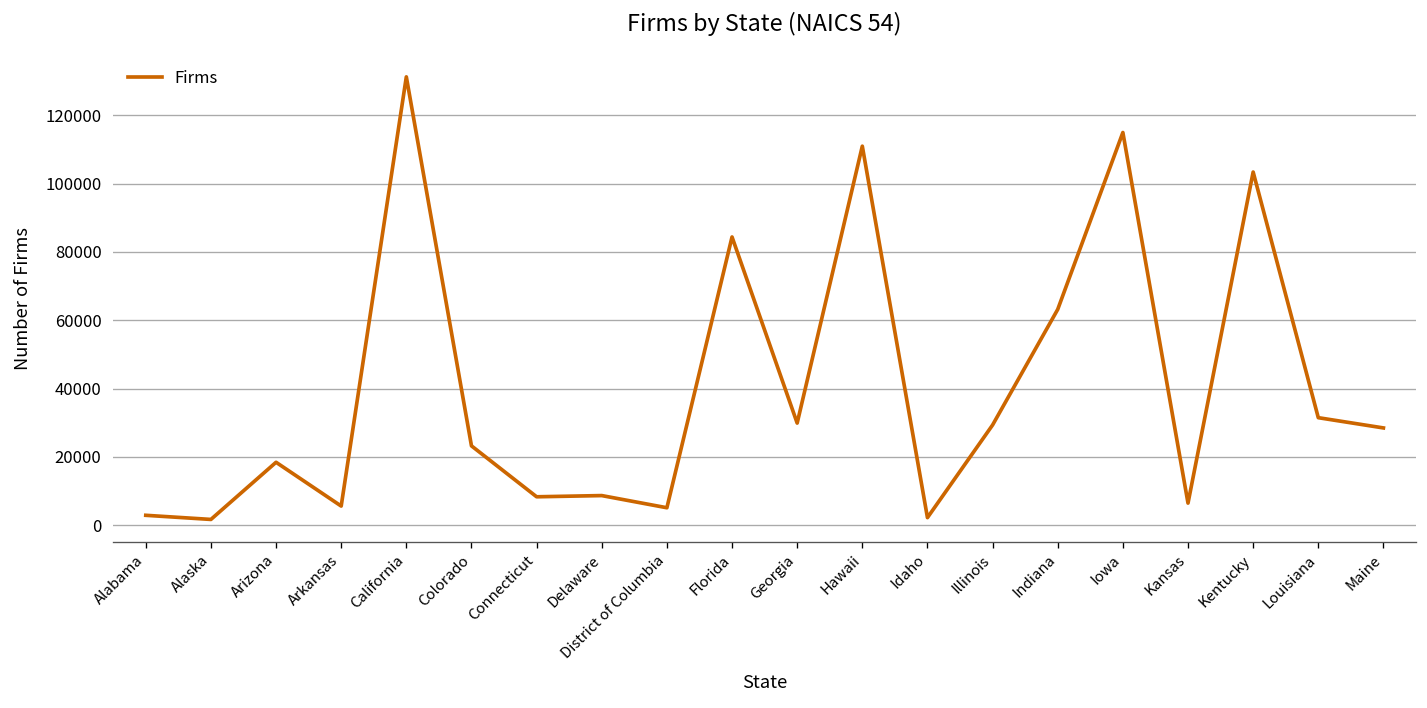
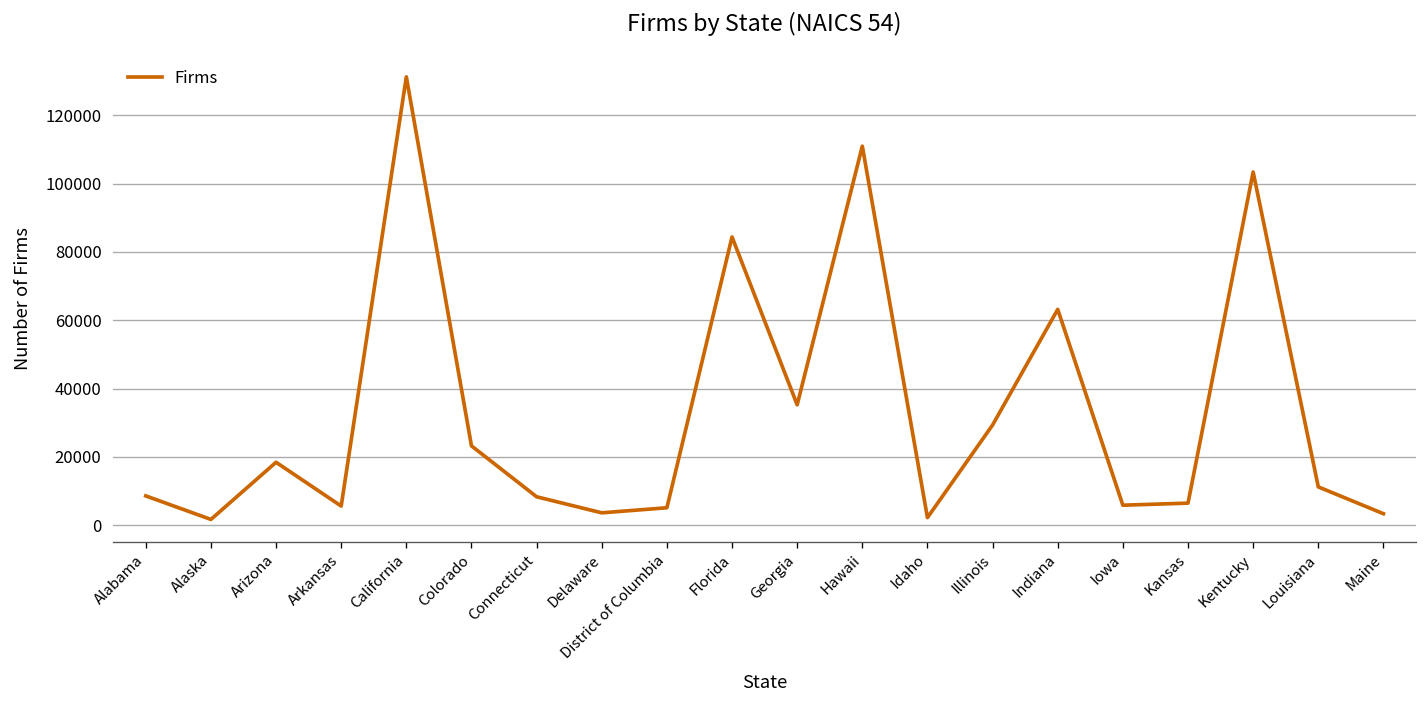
Alabama: 3000 -> 9000
Delaware: 9000 -> 4000
Georgia: 30000 -> 35000
Iowa: 115000 -> 6000
Louisiana: 31000 -> 11000
Maine: 28000 -> 3000
